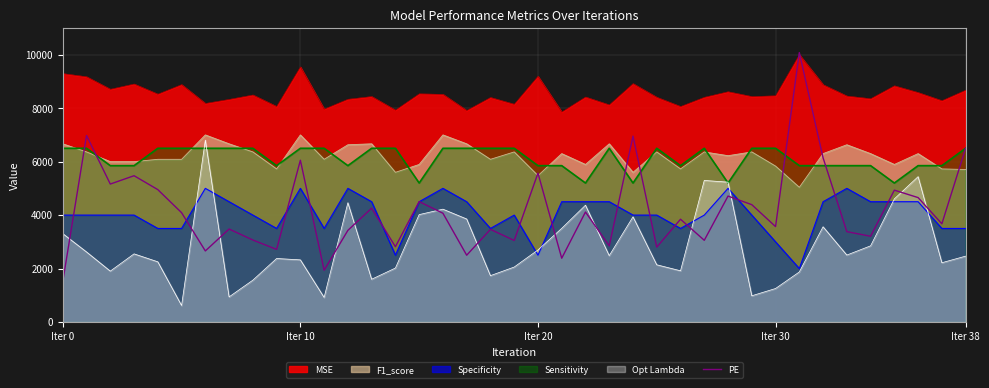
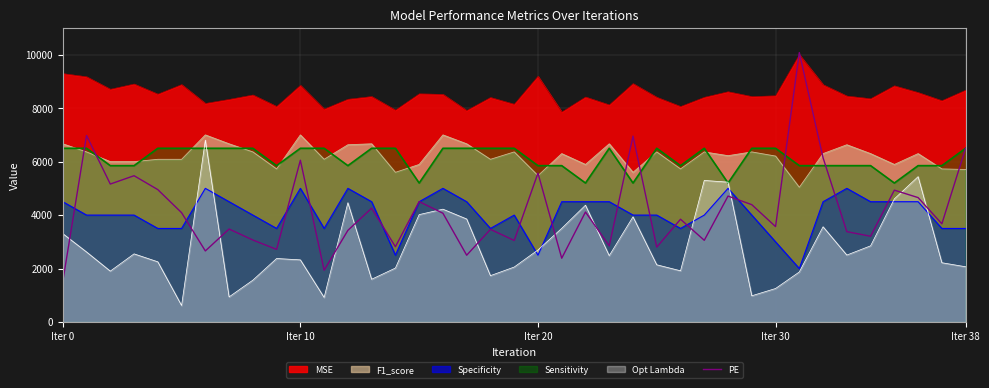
Specificity, Iter 0: 4000 -> 4500
MSE, Iter 10: 9500 -> 8900
F1_score, Iter 30: 5800 -> 6200
Opt Lambda, Iter 38: 2500 -> 2100
